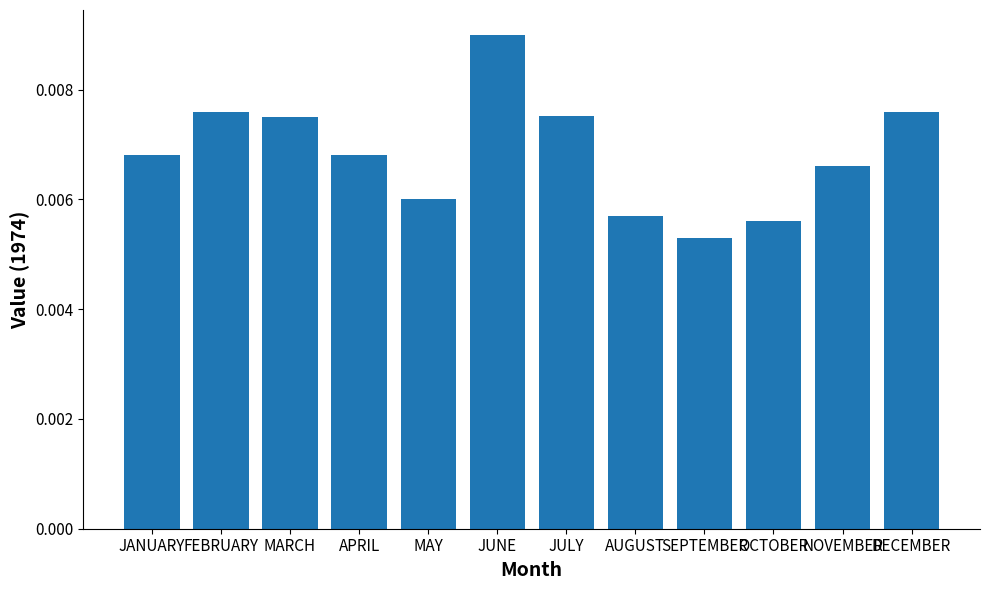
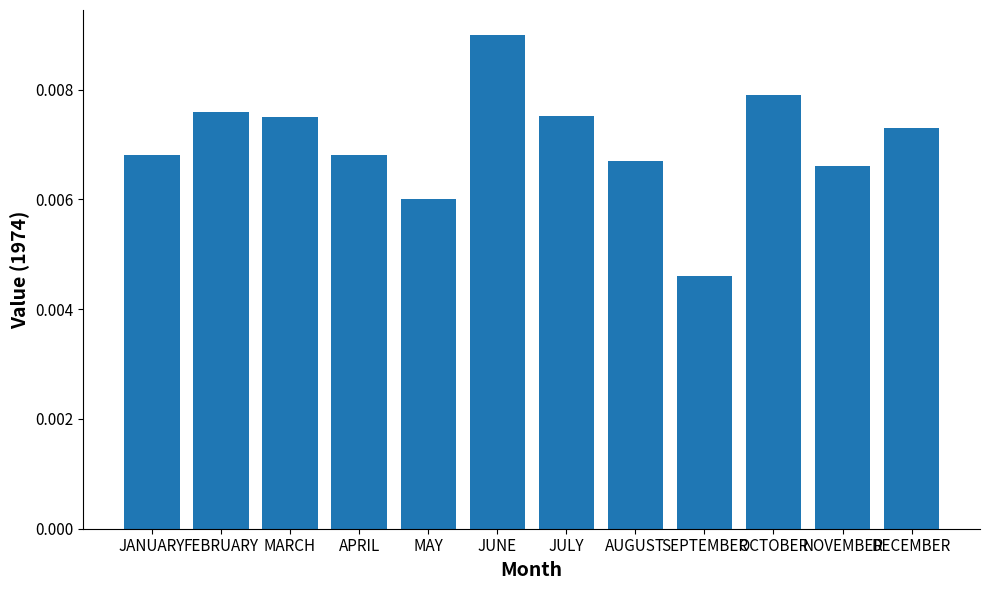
AUGUST: 0.0057 -> 0.0067
SEPTEMBER: 0.0053 -> 0.0046
OCTOBER: 0.0056 -> 0.0079
DECEMBER: 0.0076 -> 0.0073
